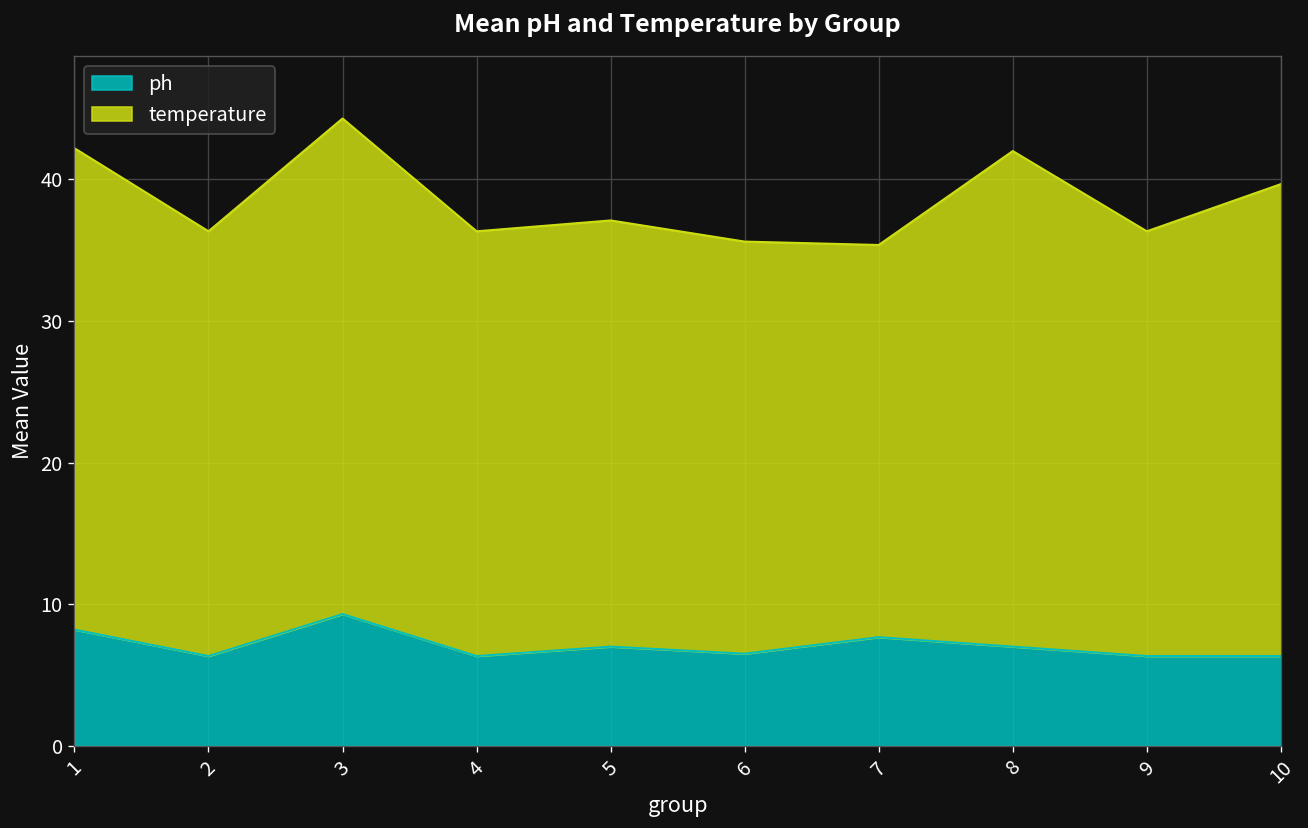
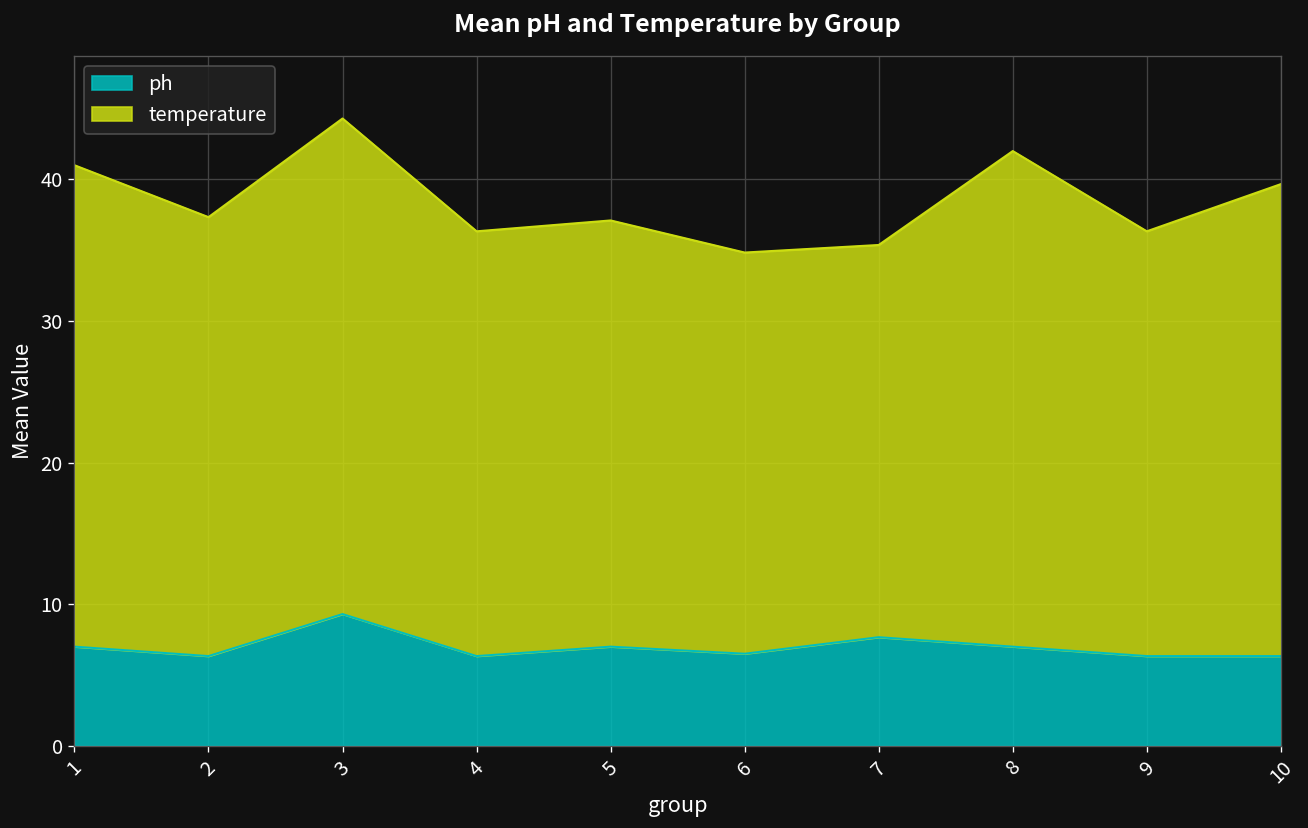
ph, 1: 8.2 -> 7.0
temperature, 2: 30 -> 31
temperature, 6: 29.1 -> 28.3
